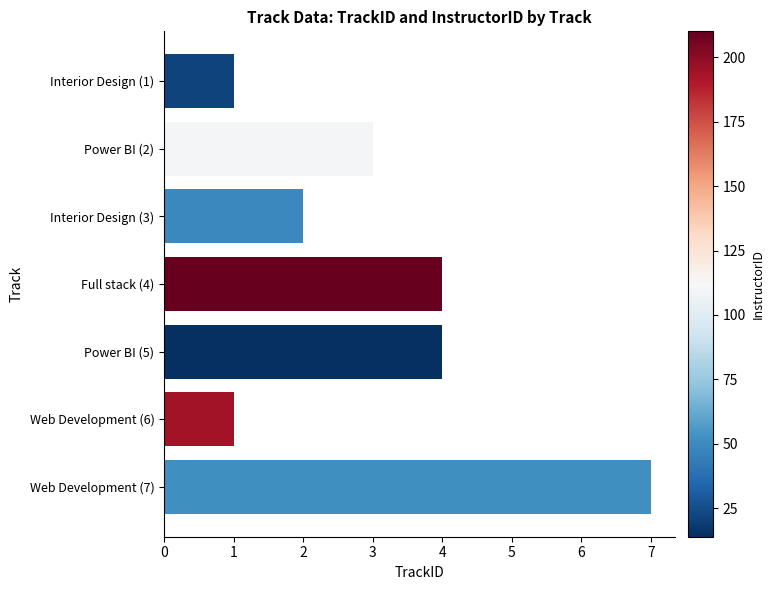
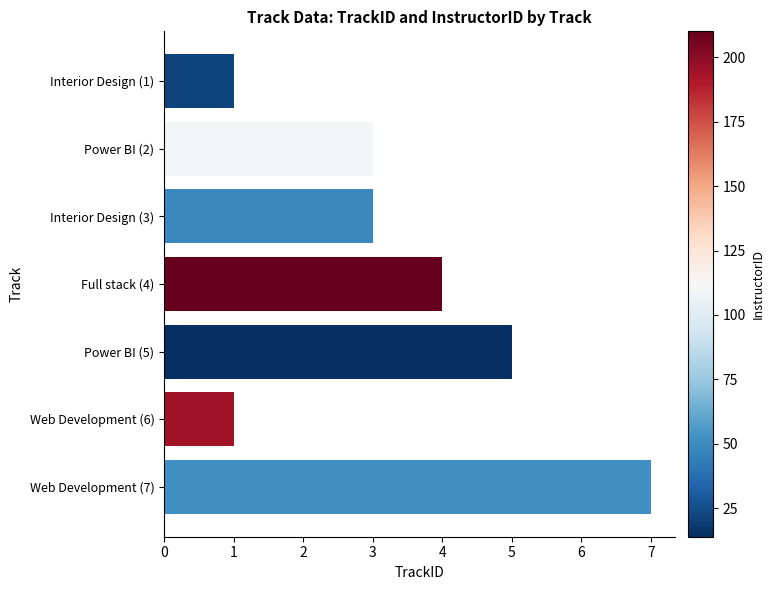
Interior Design (3): 2 -> 3
Power BI (5): 4 -> 5
